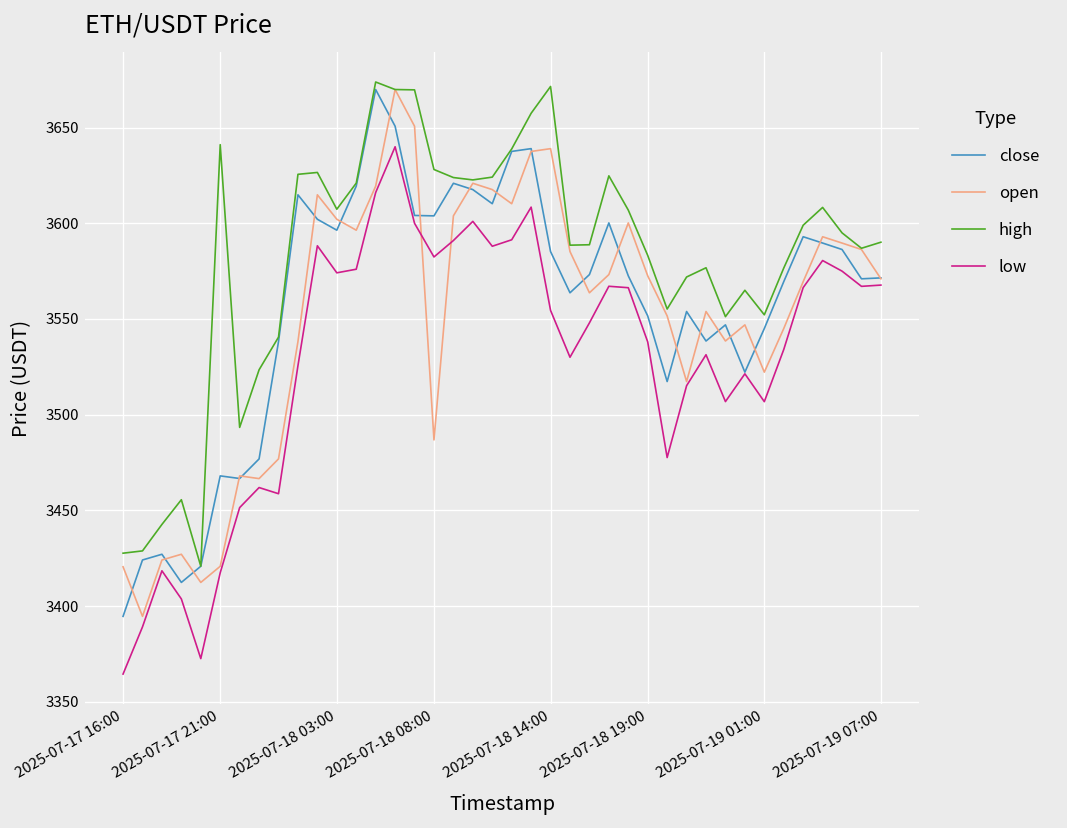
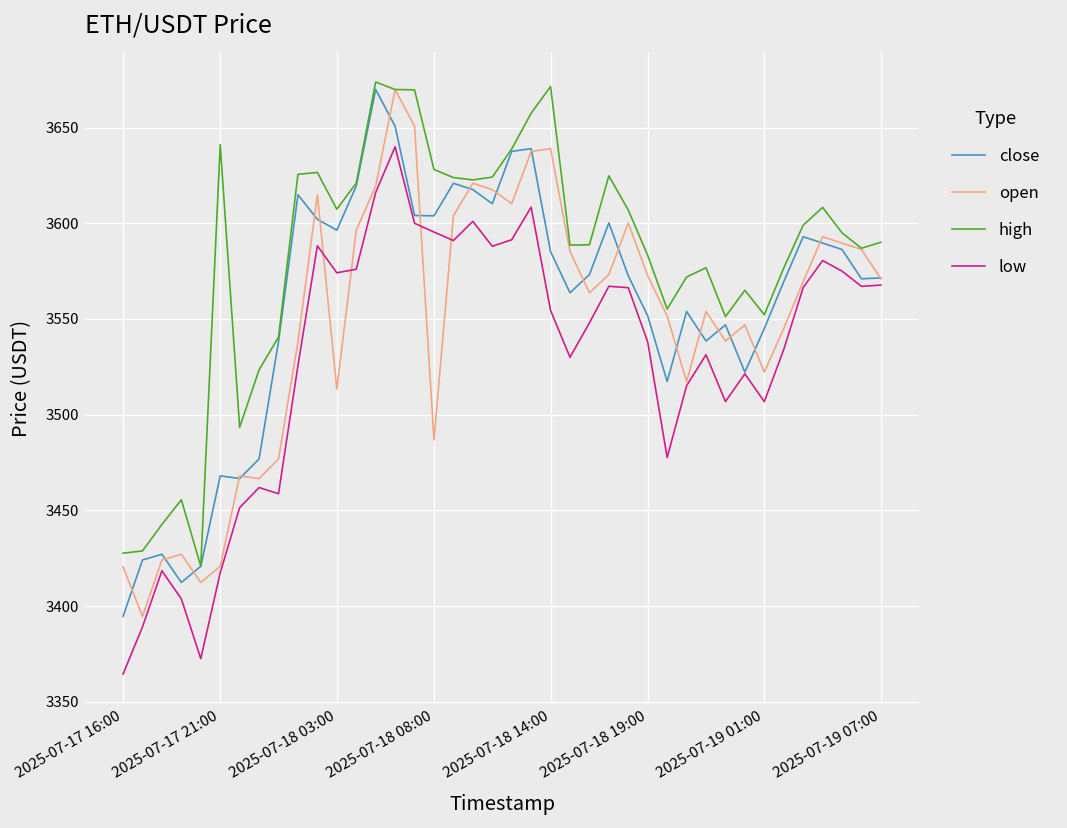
open, 2025-07-18 03:00: 3602 -> 3513
low, 2025-07-18 08:00: 3582 -> 3595
